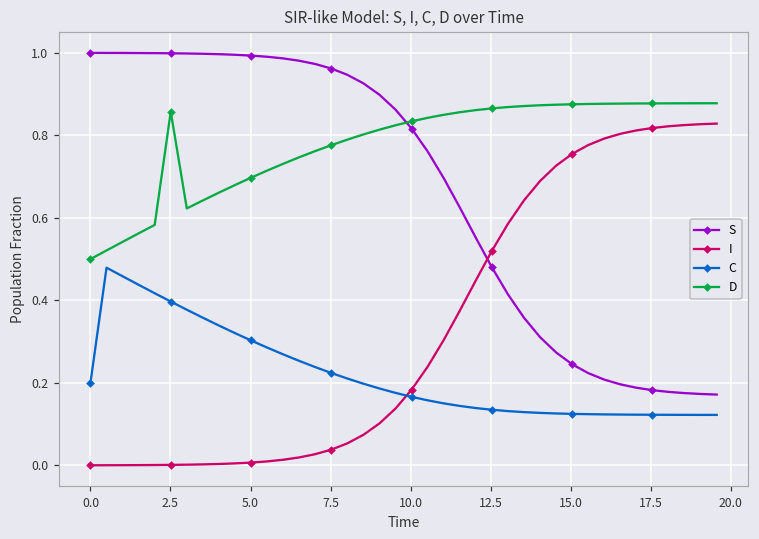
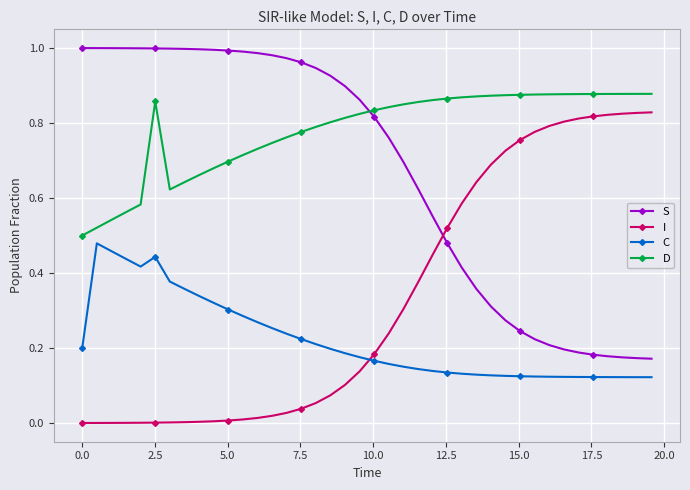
C, 2.5: 0.40 -> 0.44
